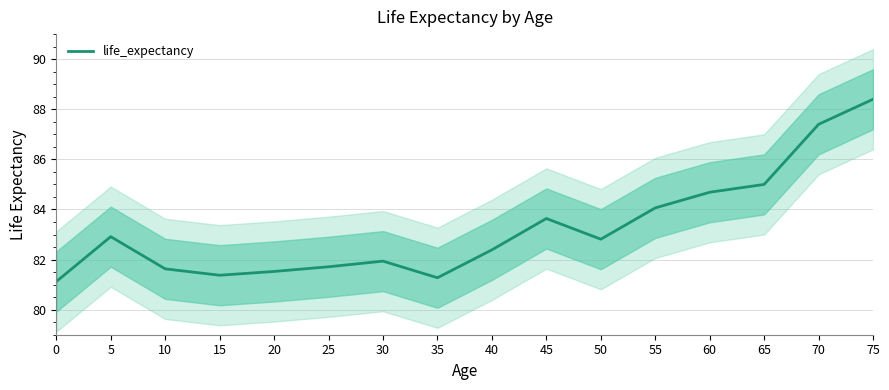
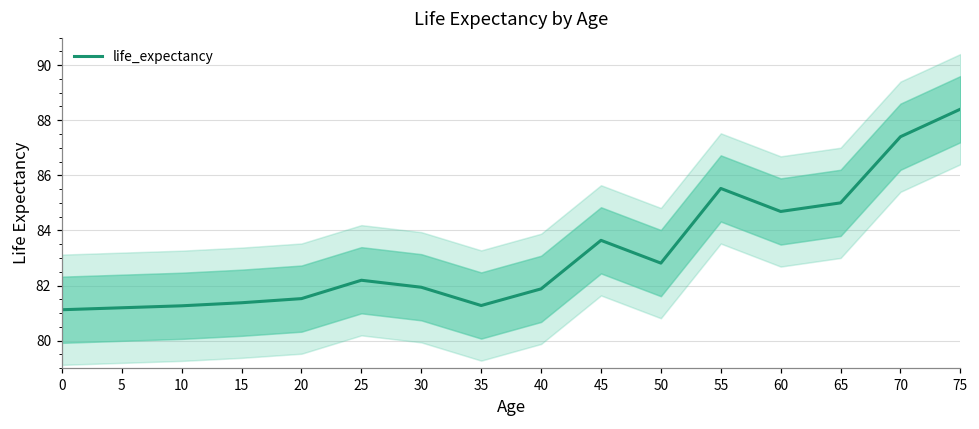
life_expectancy, 5: 82.9 -> 81.2
life_expectancy, 10: 81.6 -> 81.3
life_expectancy, 25: 81.7 -> 82.2
life_expectancy, 40: 82.4 -> 81.9
life_expectancy, 55: 84.1 -> 85.5
